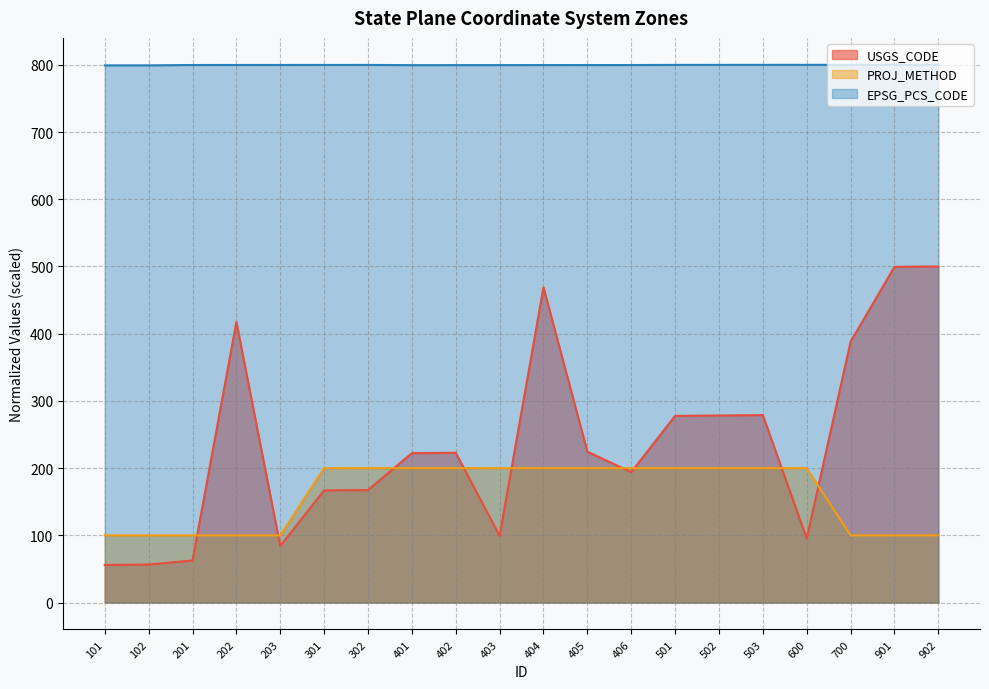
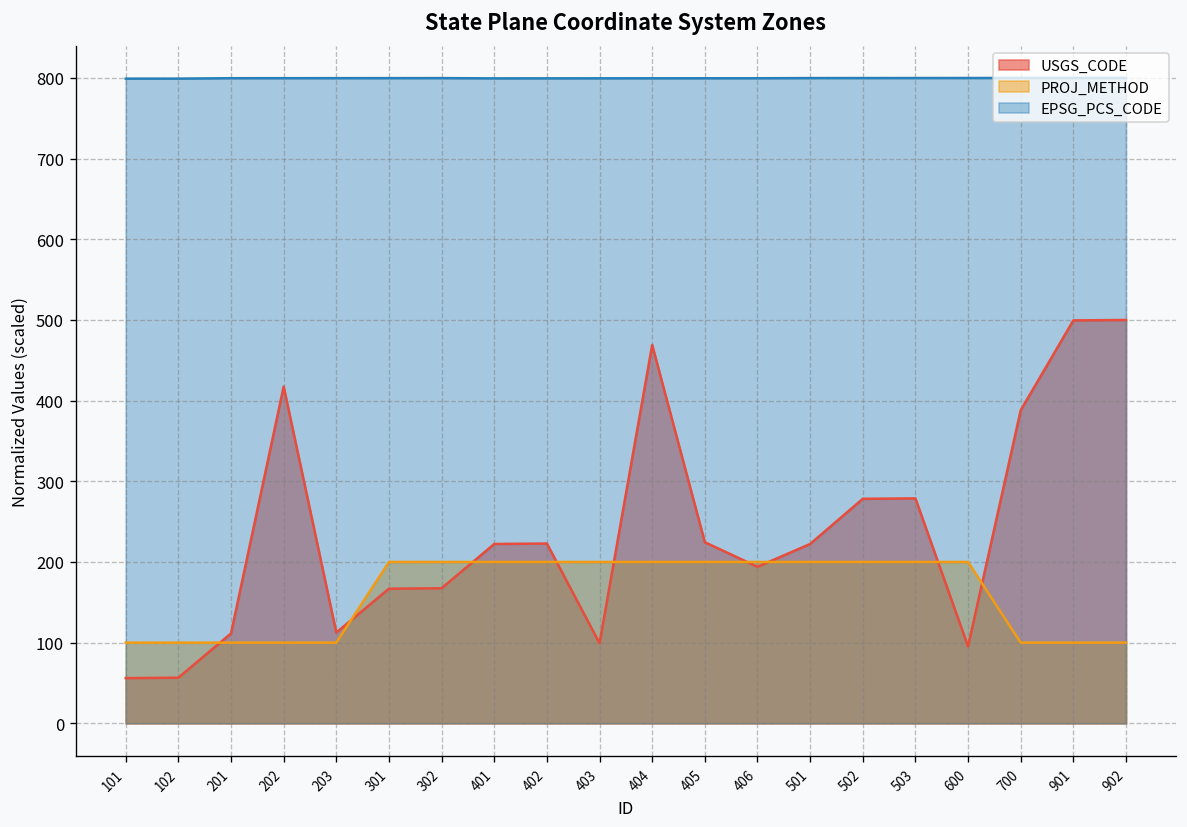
USGS_CODE, 201: 60 -> 110
USGS_CODE, 203: 80 -> 110
USGS_CODE, 501: 280 -> 220
